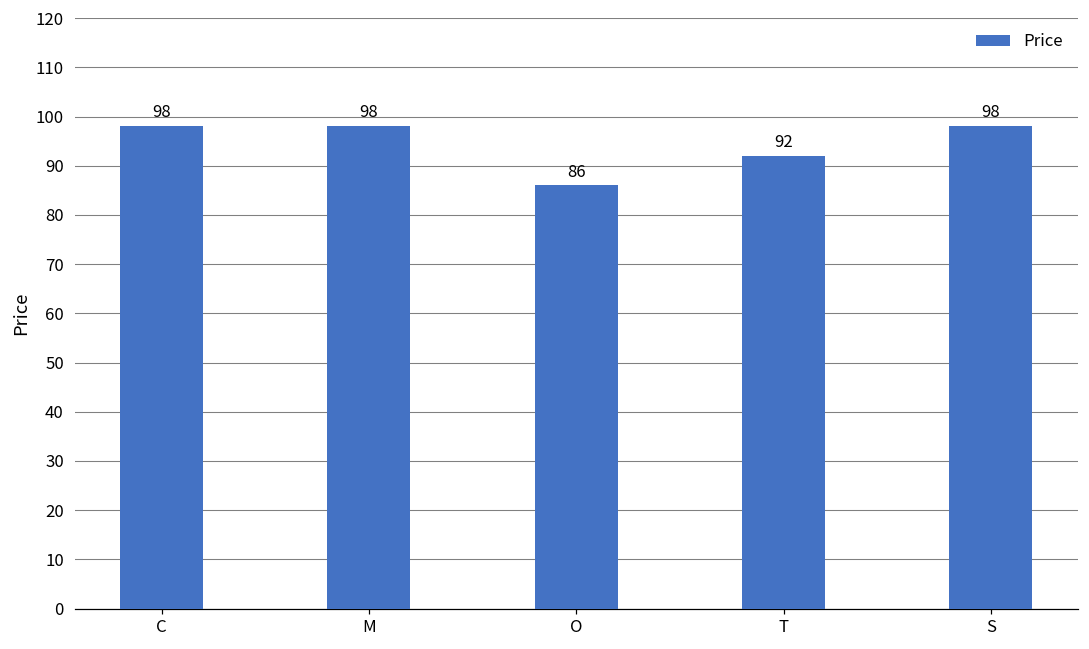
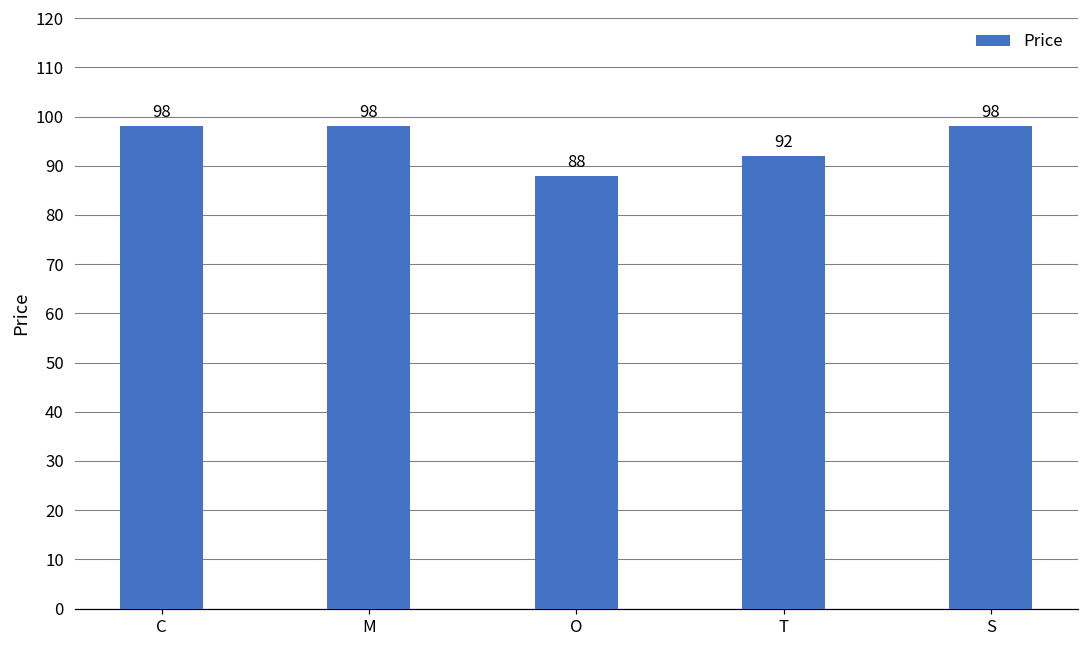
O: 86 -> 88
